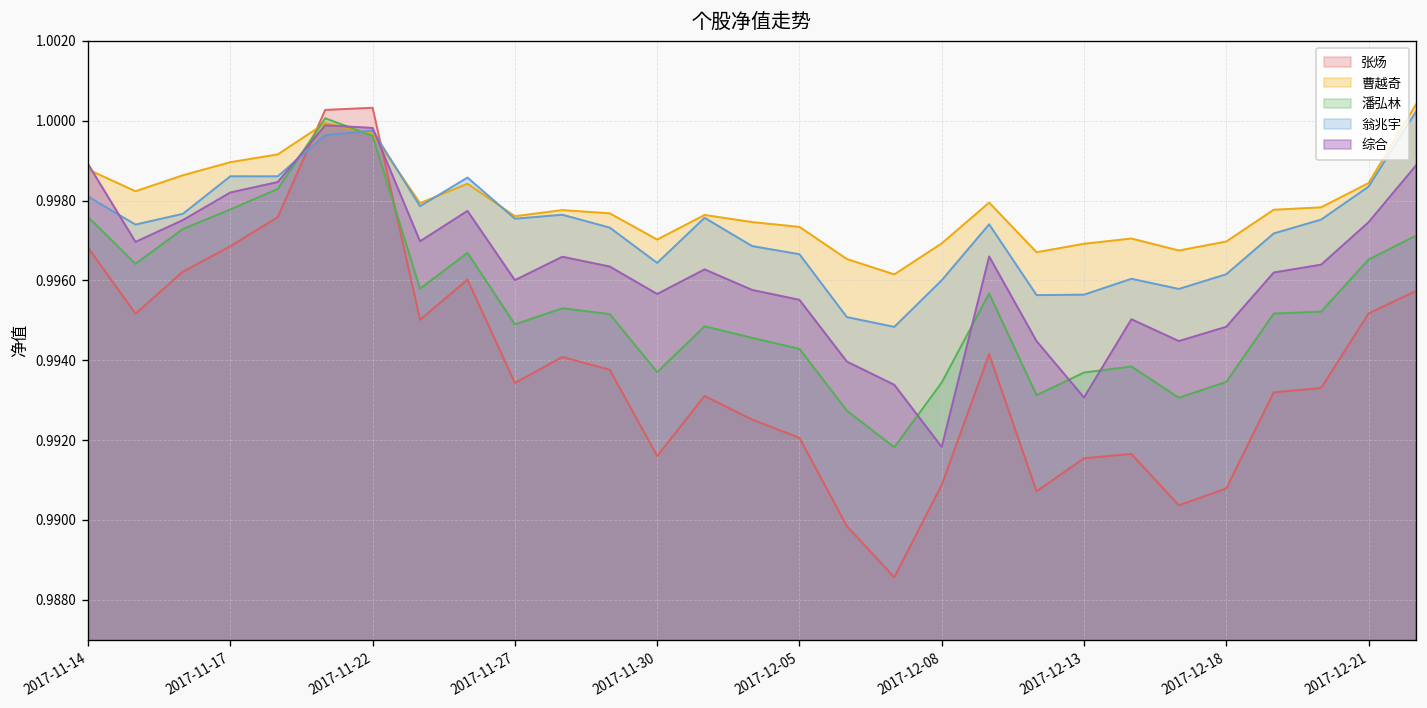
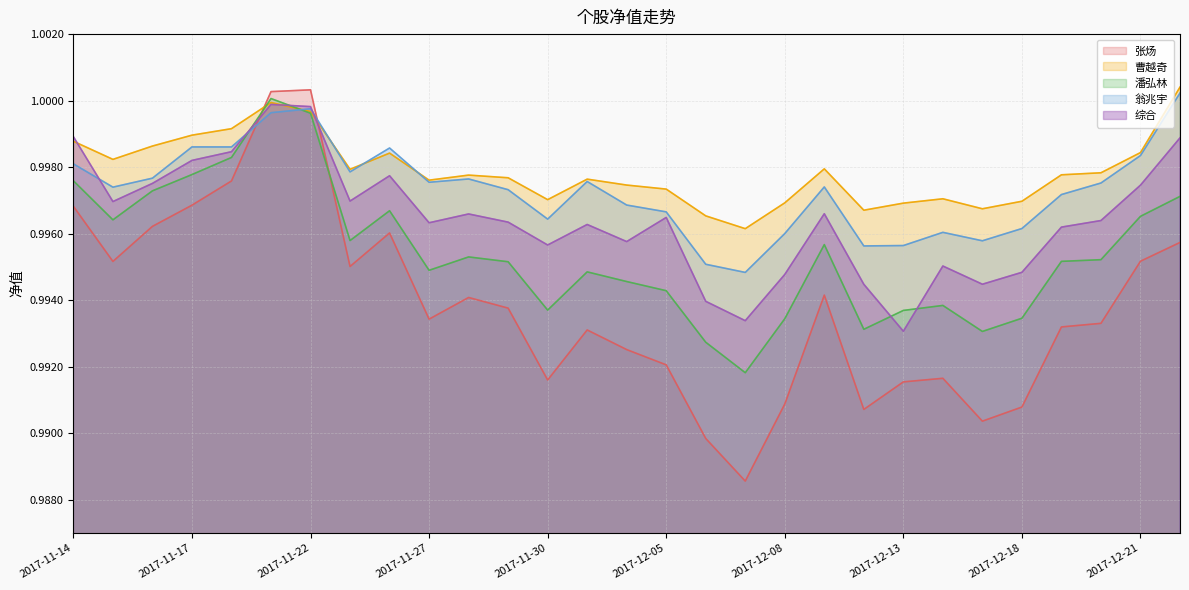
综合, 2017-11-27: 0.9960 -> 0.9963
综合, 2017-12-05: 0.9955 -> 0.9965
综合, 2017-12-08: 0.9918 -> 0.9948
